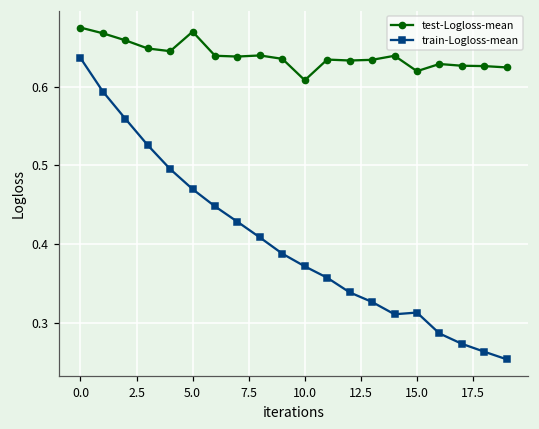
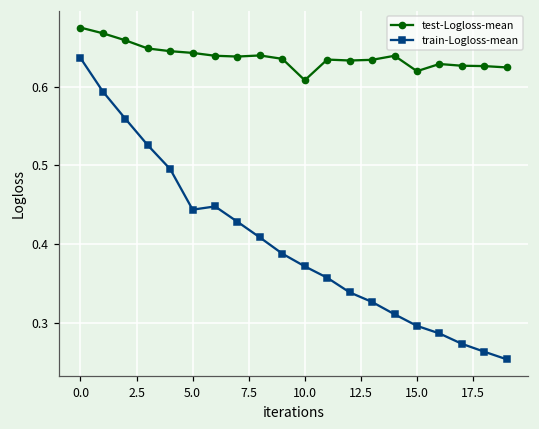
test-Logloss-mean, 5.0: 0.67 -> 0.64
train-Logloss-mean, 5.0: 0.47 -> 0.44
train-Logloss-mean, 15.0: 0.31 -> 0.30
